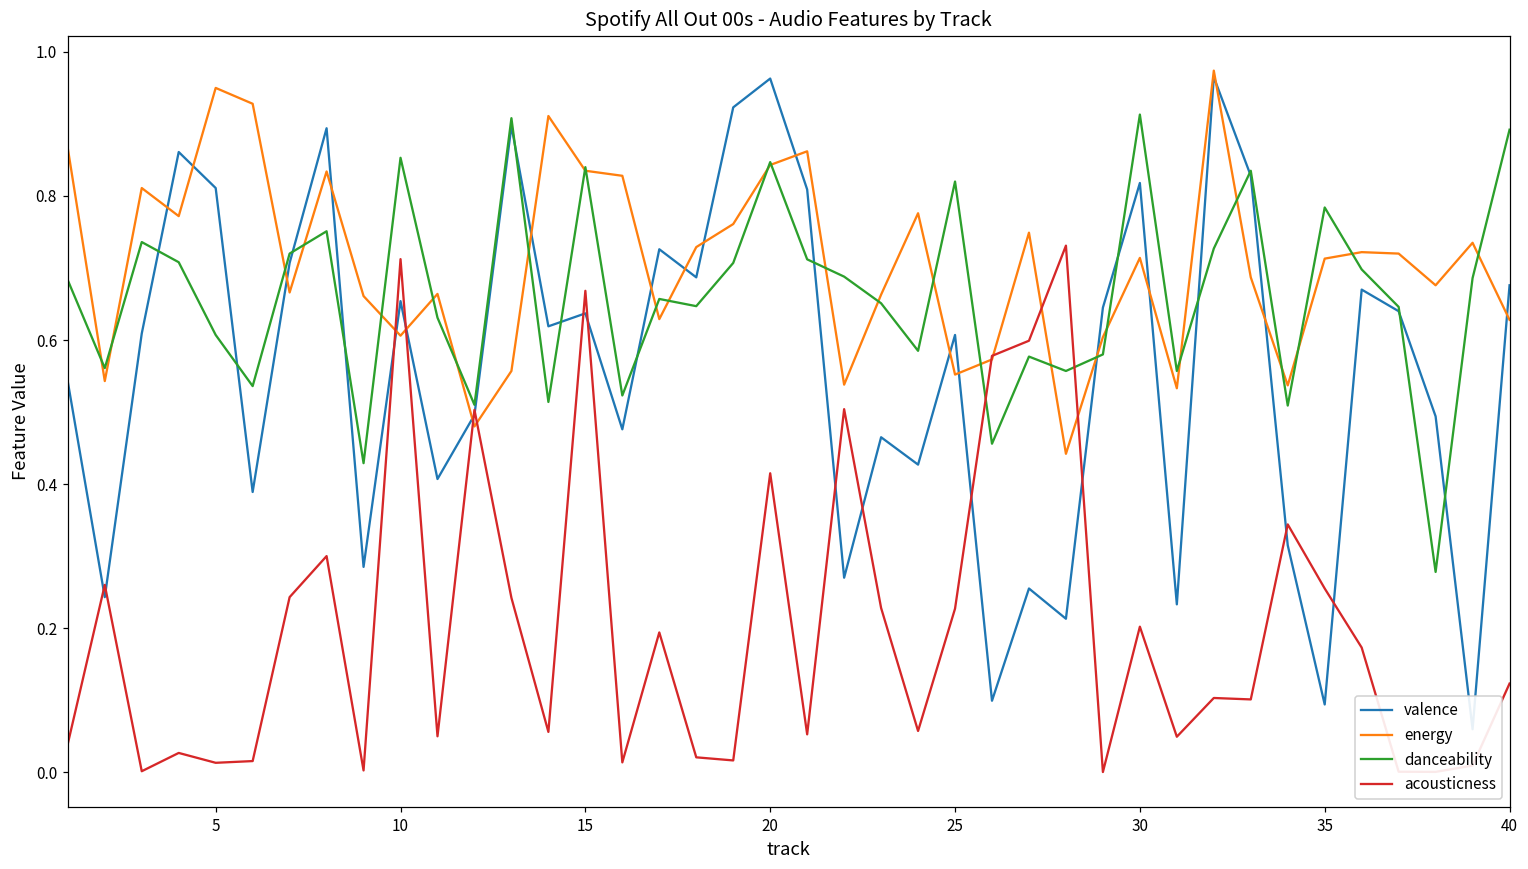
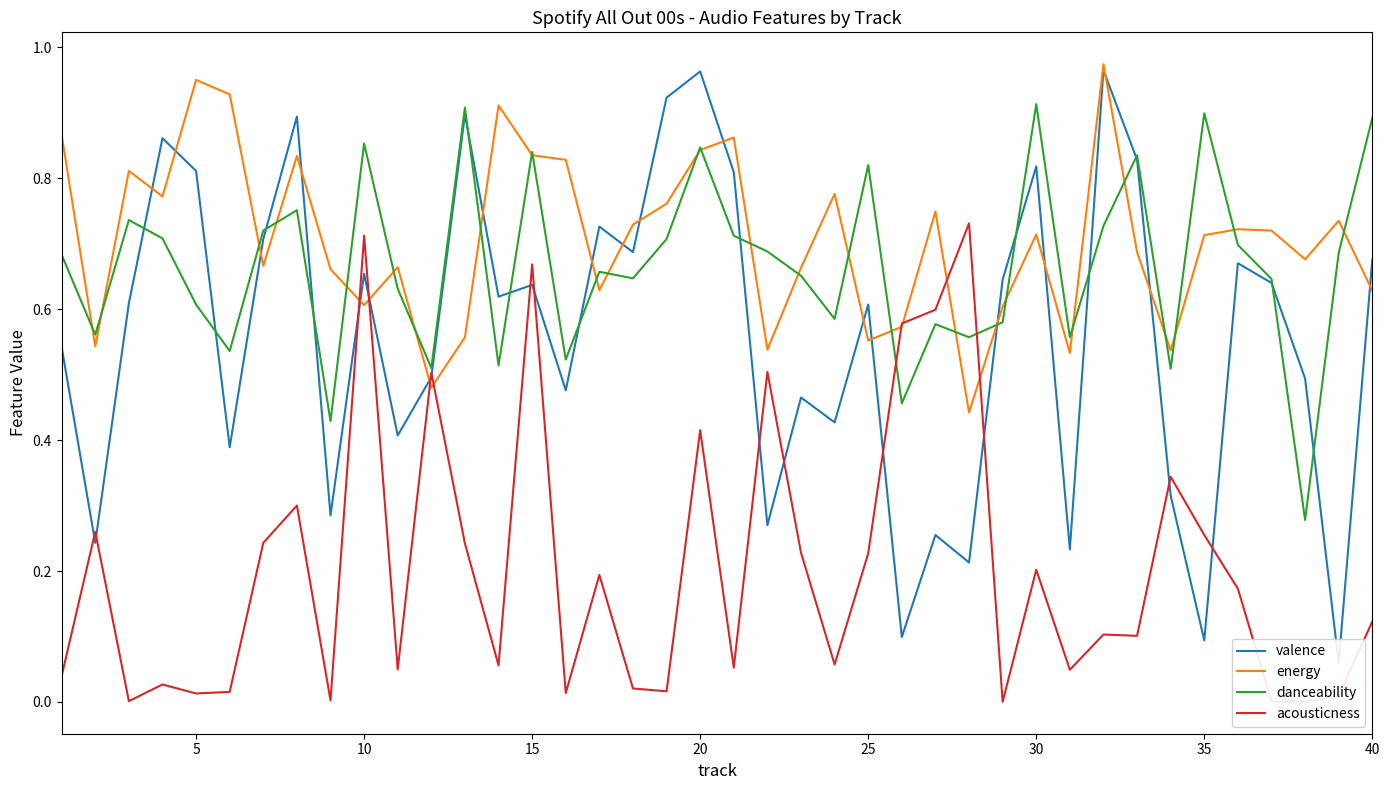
danceability, 35: 0.78 -> 0.90
